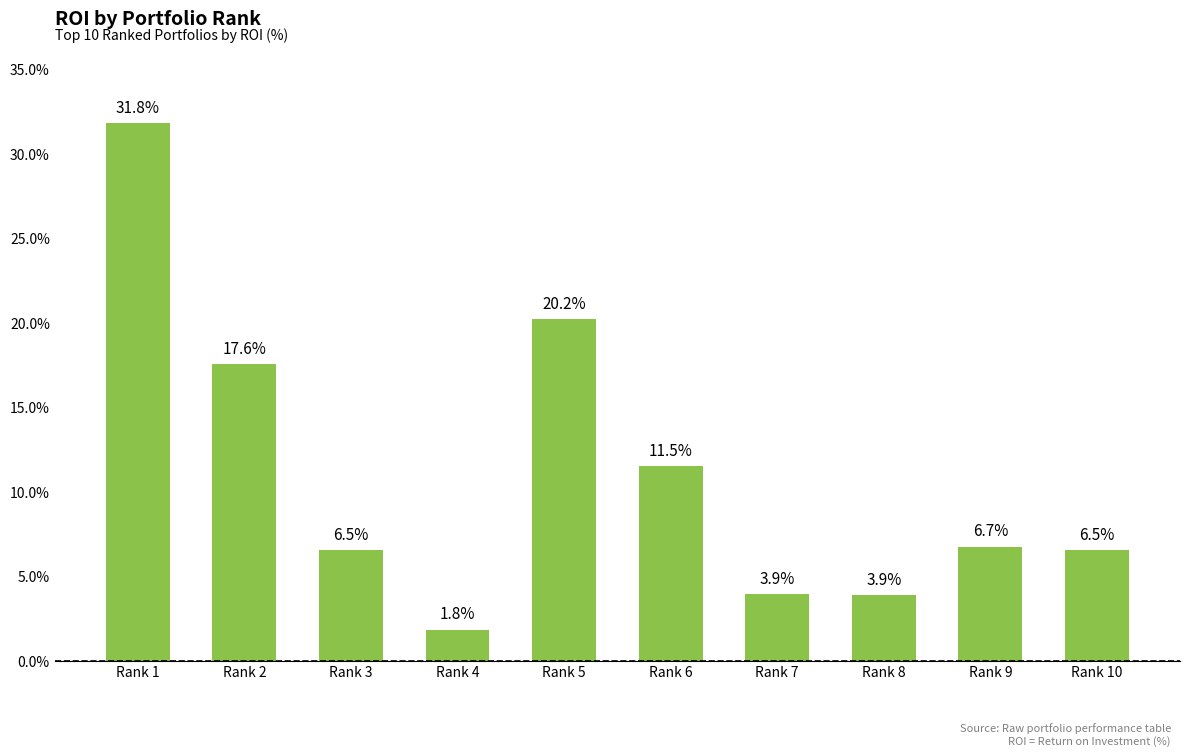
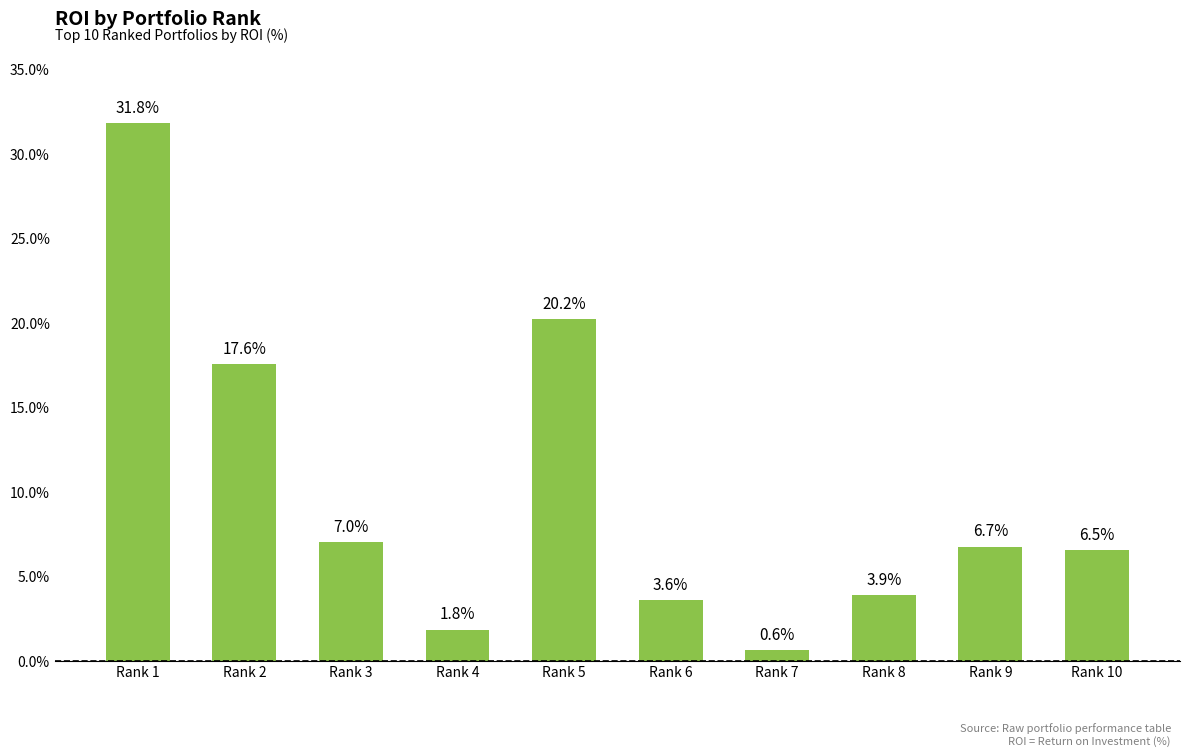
Rank 3: 6.5% -> 7.0%
Rank 6: 11.5% -> 3.6%
Rank 7: 3.9% -> 0.6%
